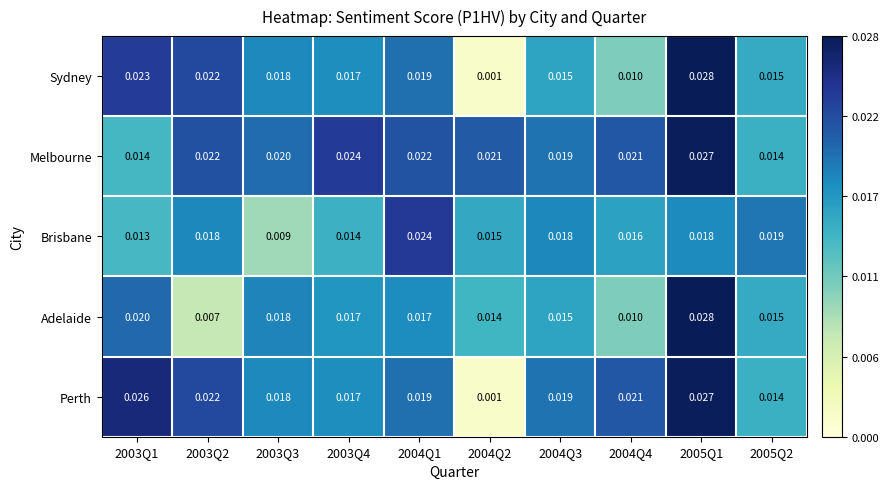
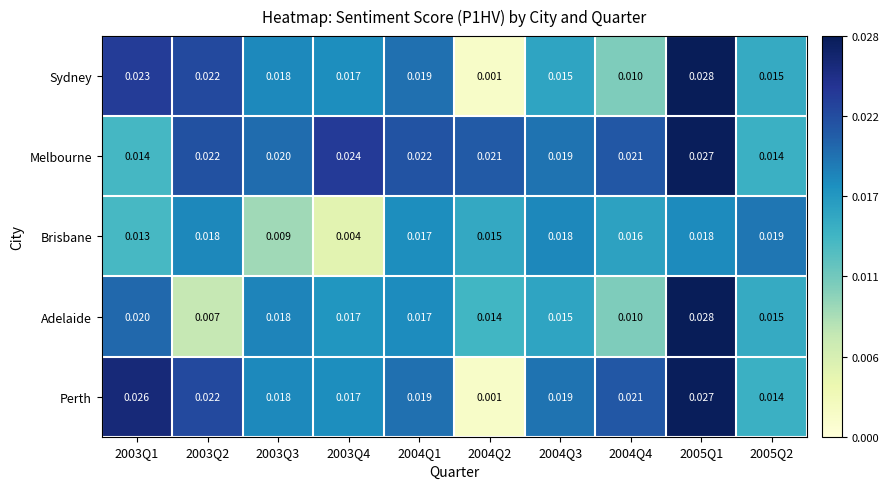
Brisbane, 2003Q4: 0.014 -> 0.004
Brisbane, 2004Q1: 0.024 -> 0.017
